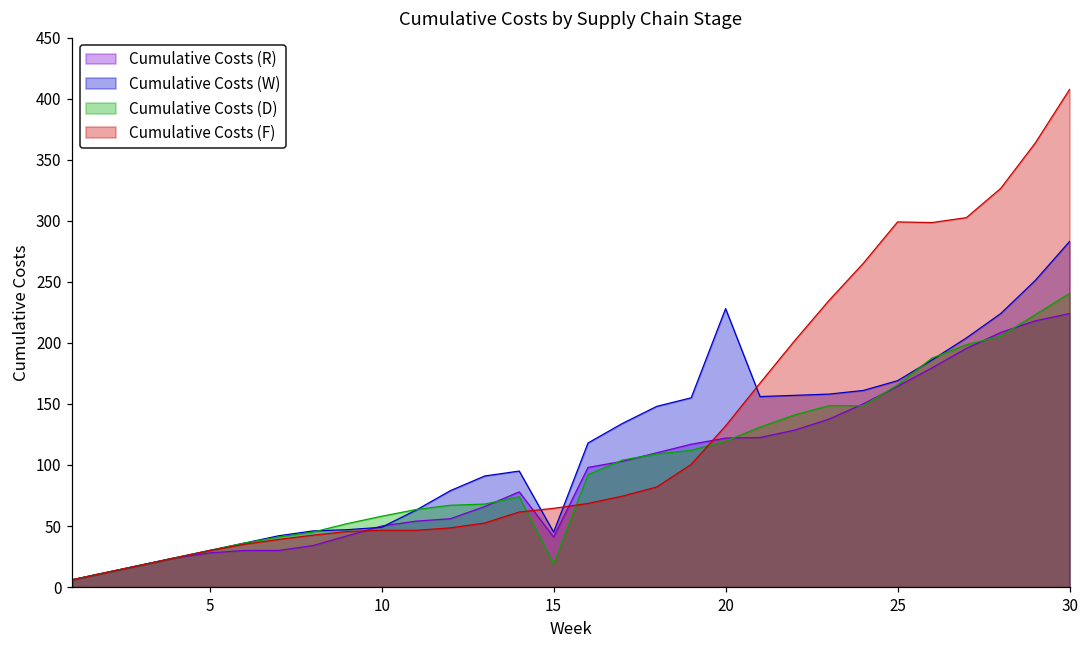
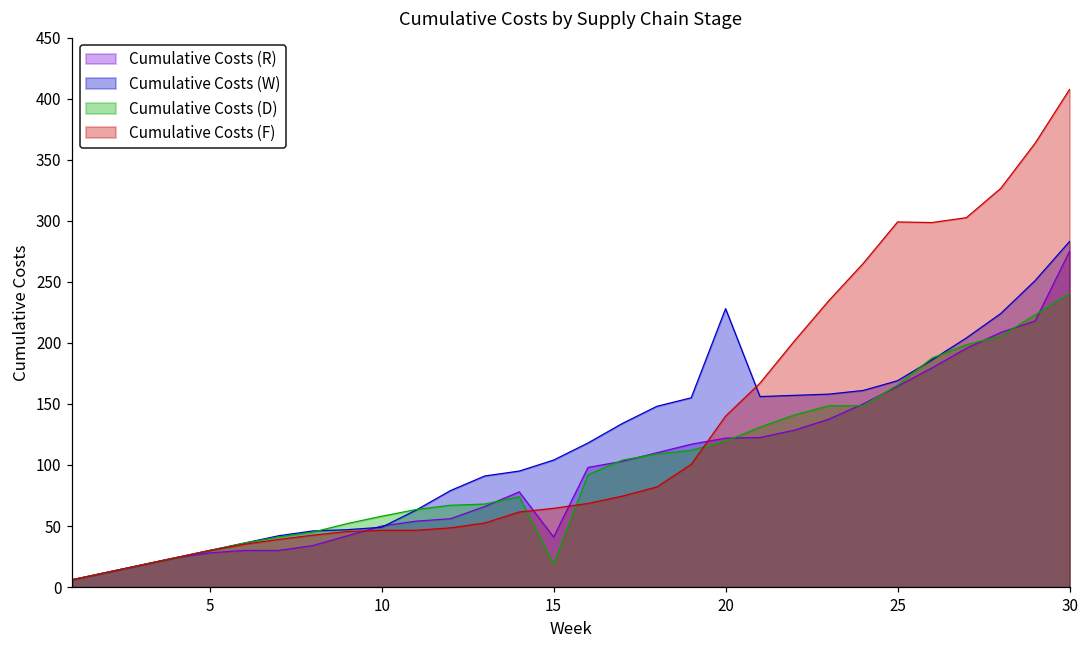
Cumulative Costs (W), 15: 45 -> 104
Cumulative Costs (F), 20: 132 -> 140
Cumulative Costs (R), 30: 224 -> 275
